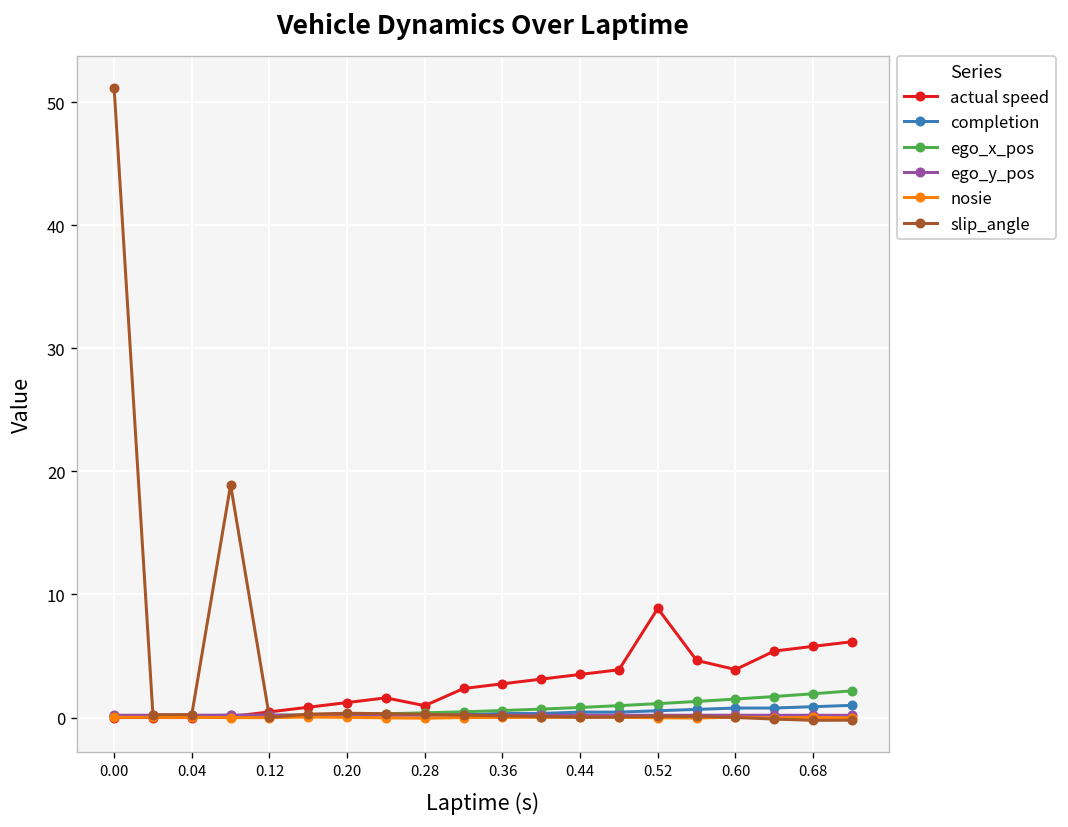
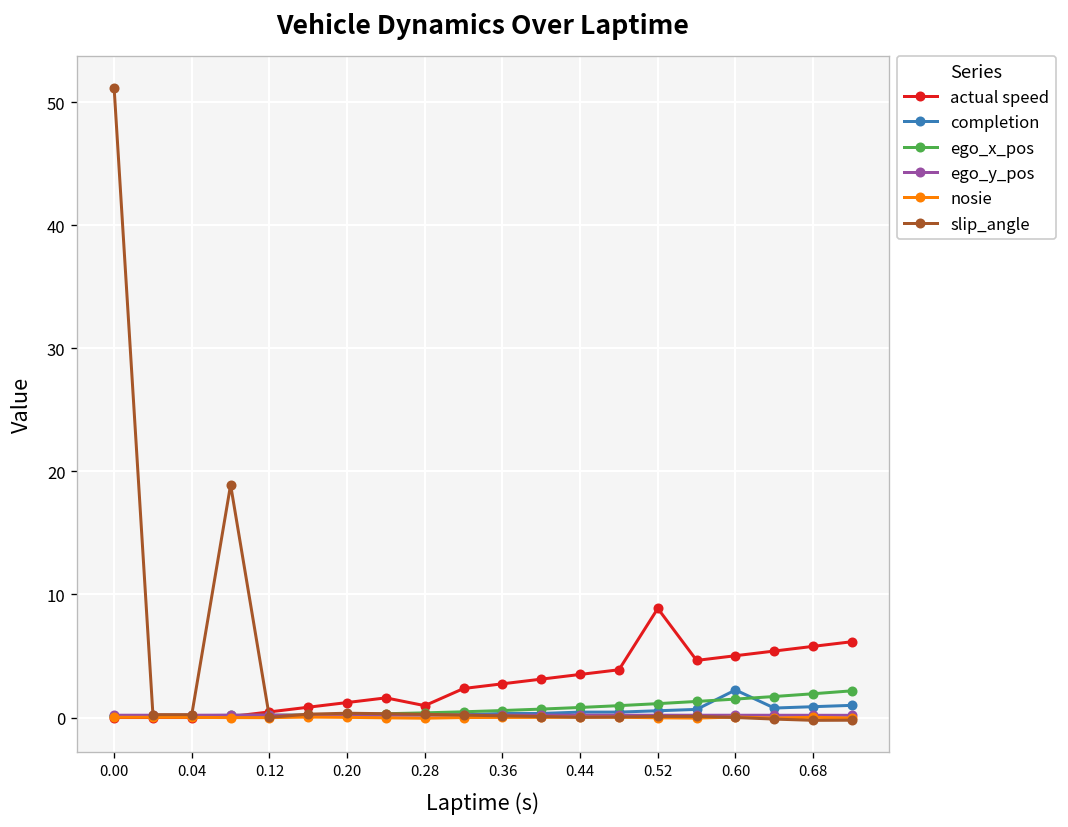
actual speed, 0.60: 3.9 -> 5.0
completion, 0.60: 0.8 -> 2.2
